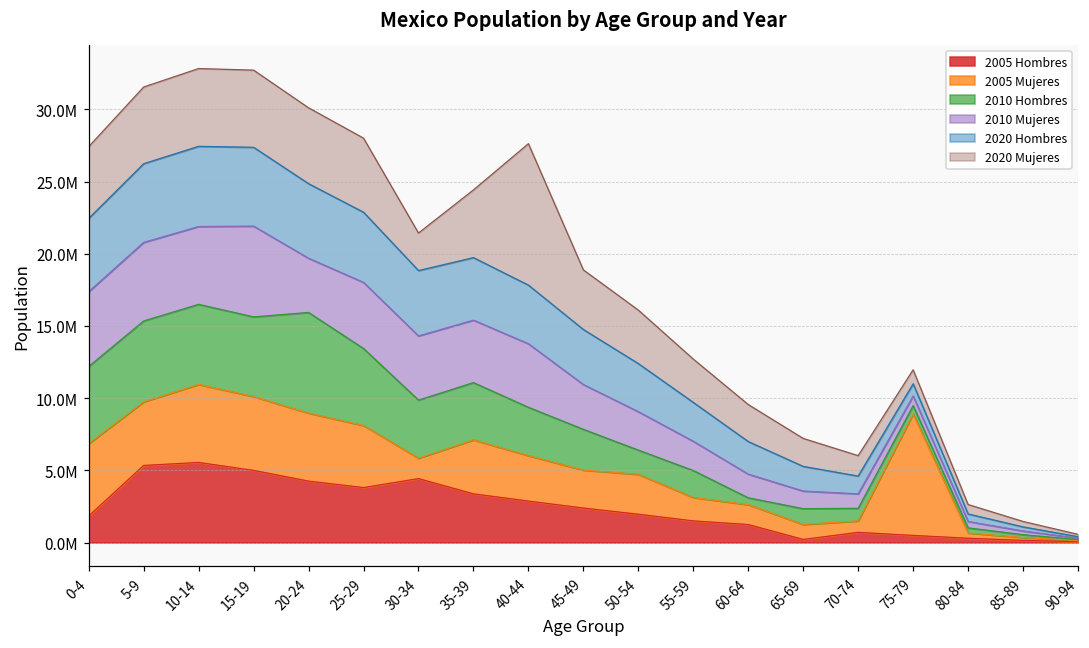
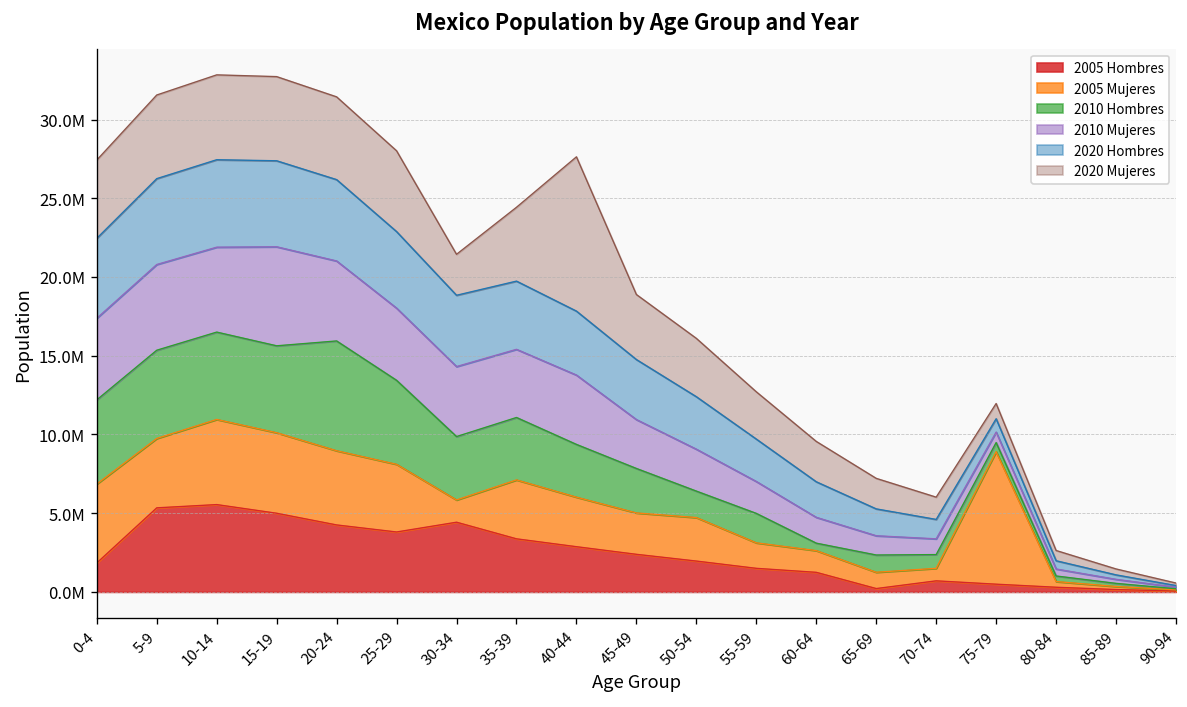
2010 Mujeres, 20-24: 3800000 -> 5100000
